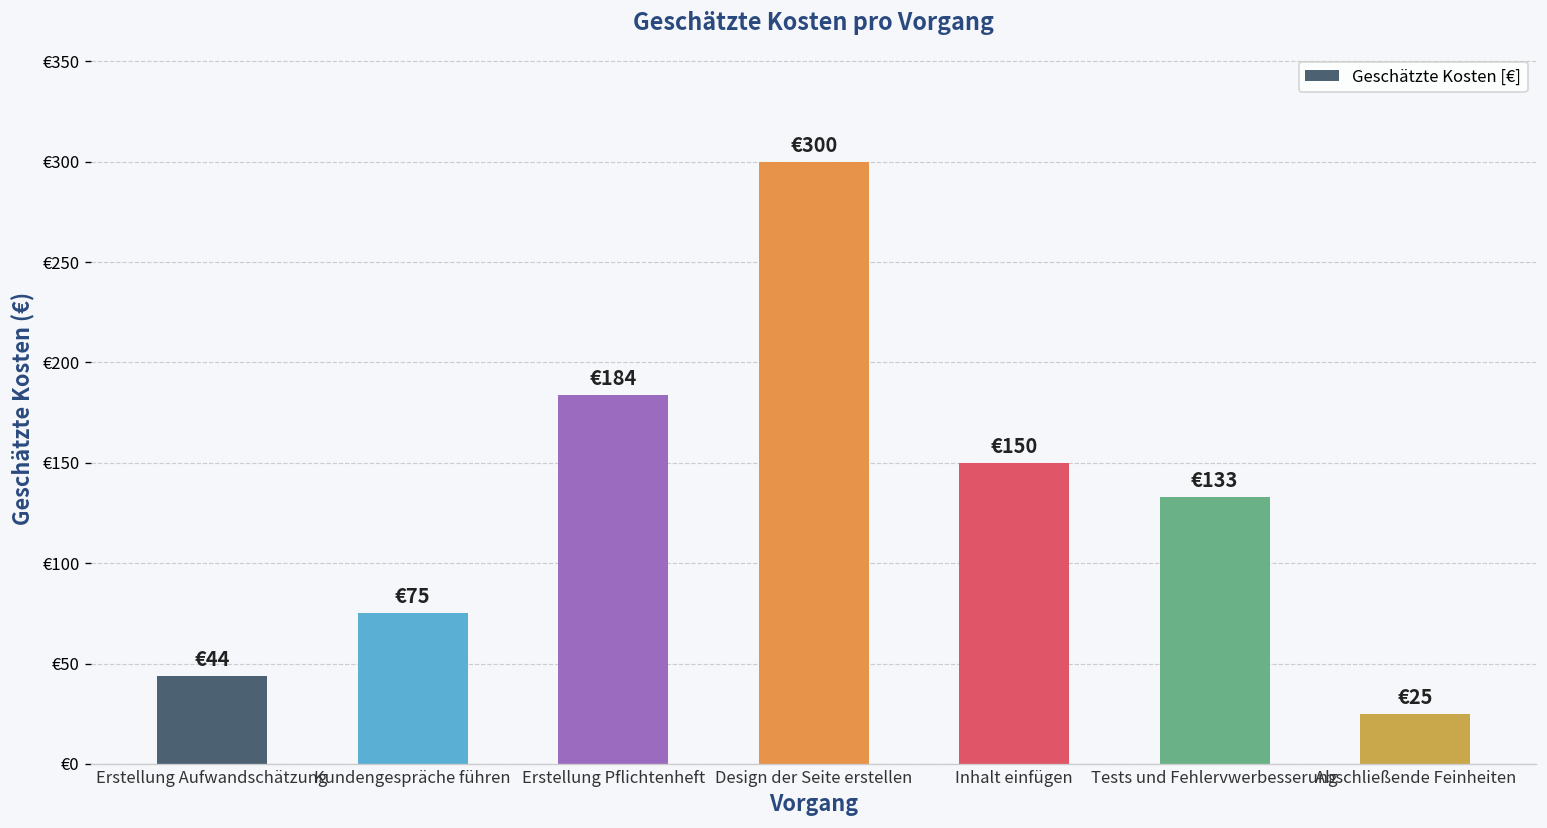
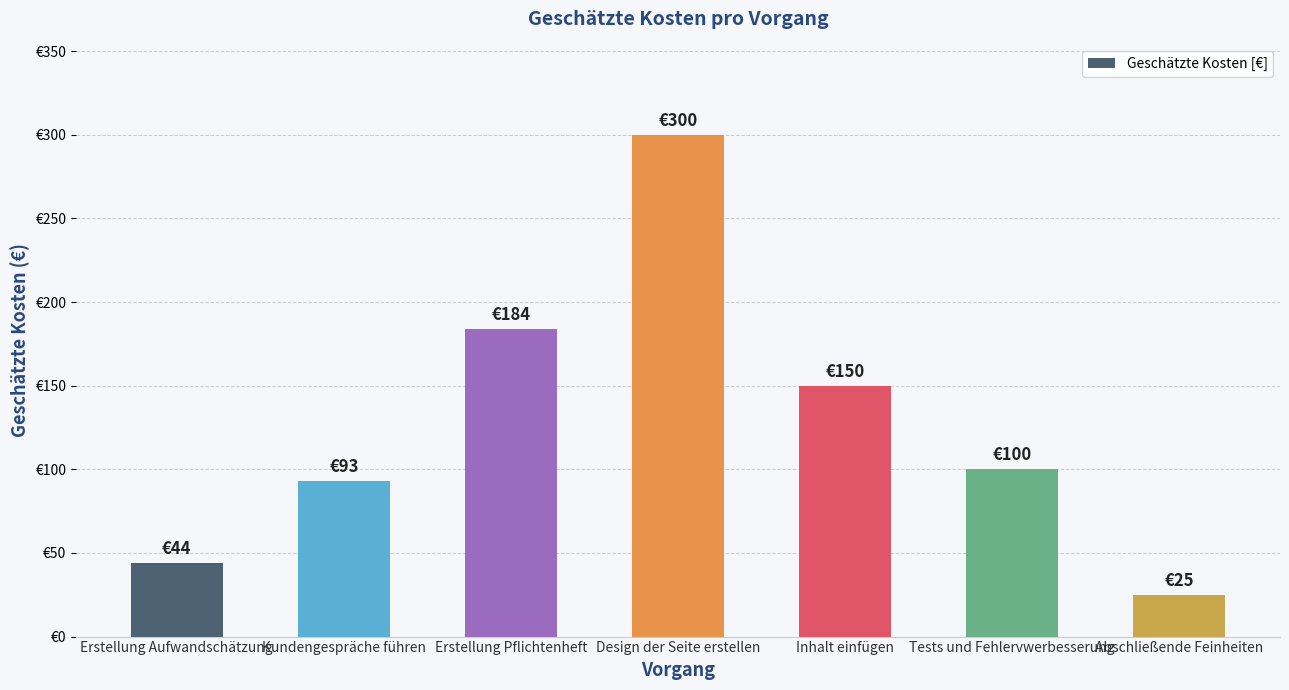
Kundengespräche führen: €75 -> €93
Tests und Fehlervwerbesserung: €133 -> €100
